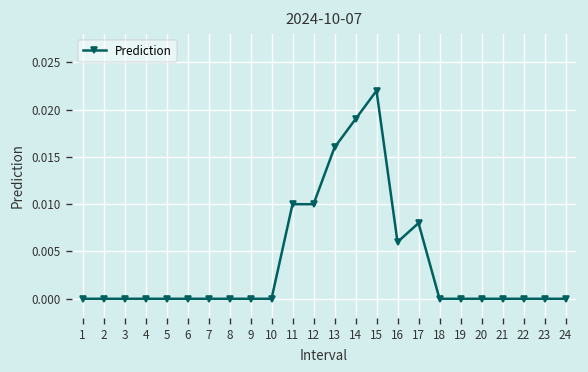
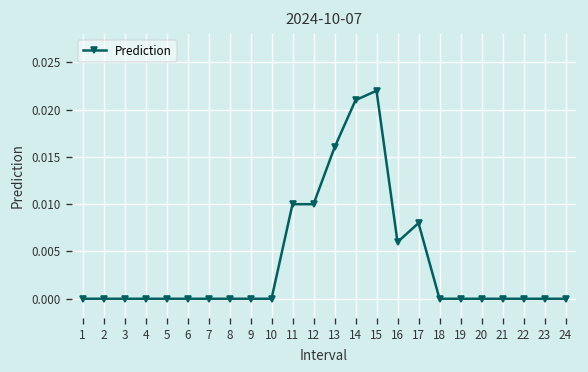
14: 0.019 -> 0.021
